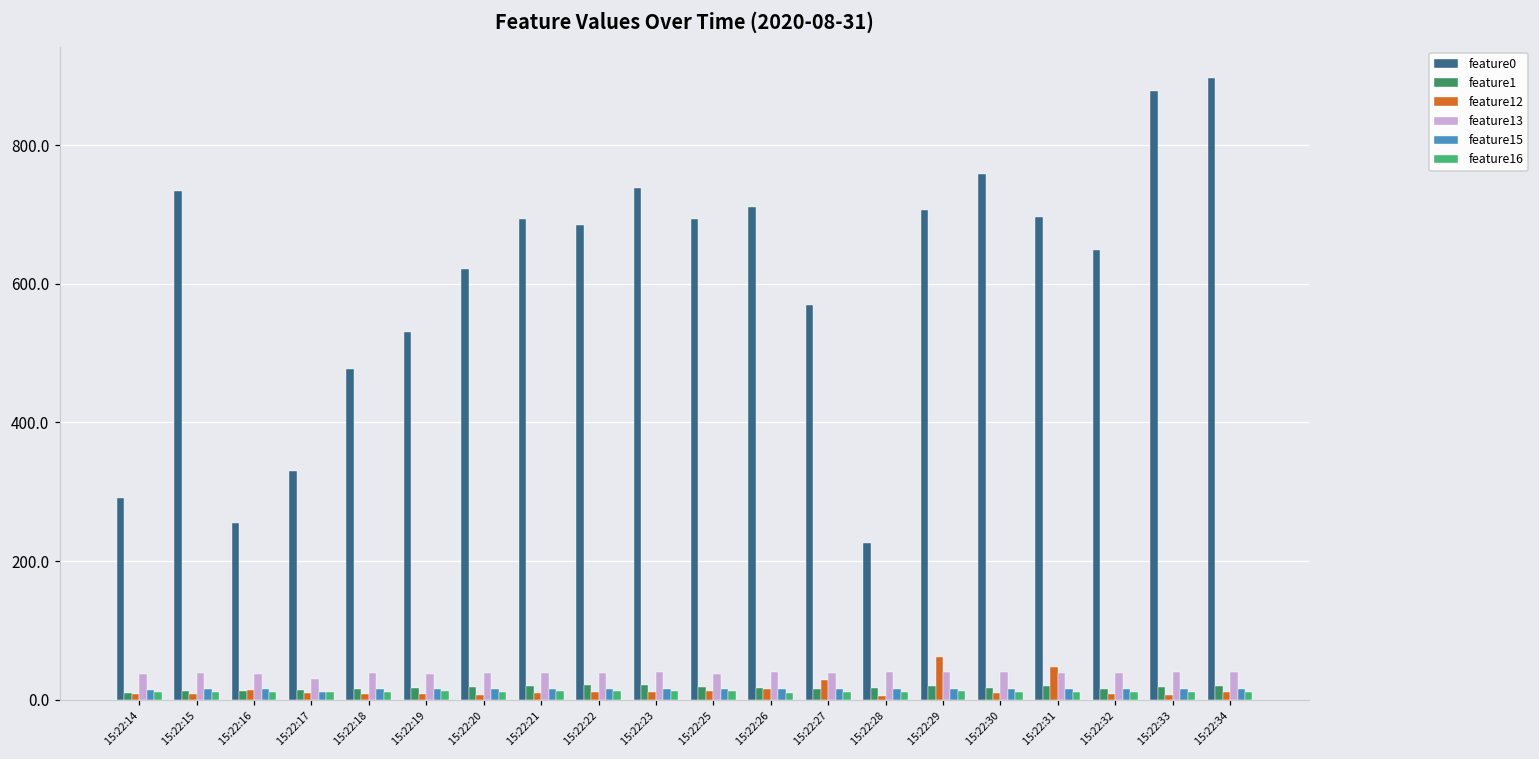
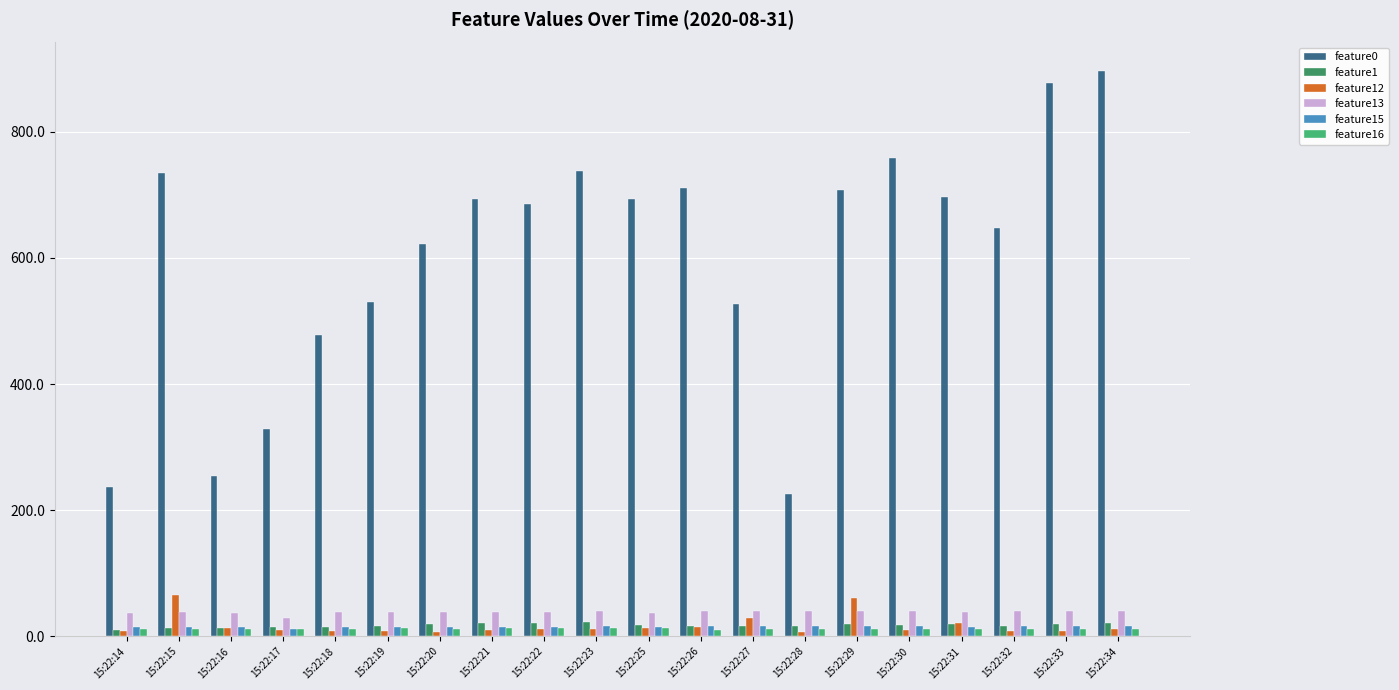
feature0, 15:22:14: 290 -> 240
feature12, 15:22:15: 10 -> 70
feature0, 15:22:27: 570 -> 530
feature12, 15:22:31: 50 -> 20
